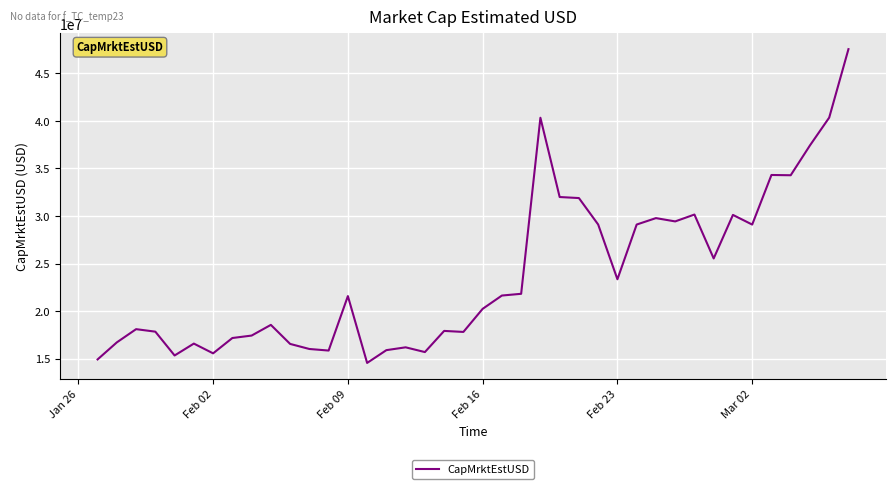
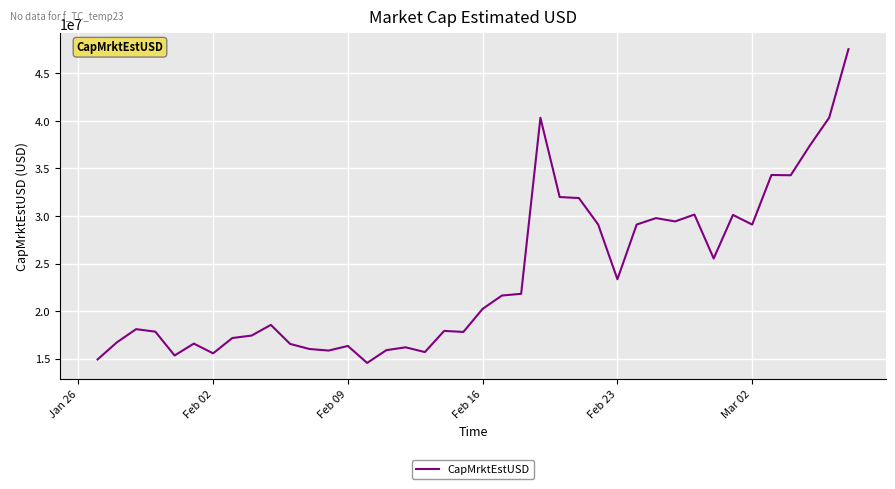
Feb 09: 22000000 -> 16000000
